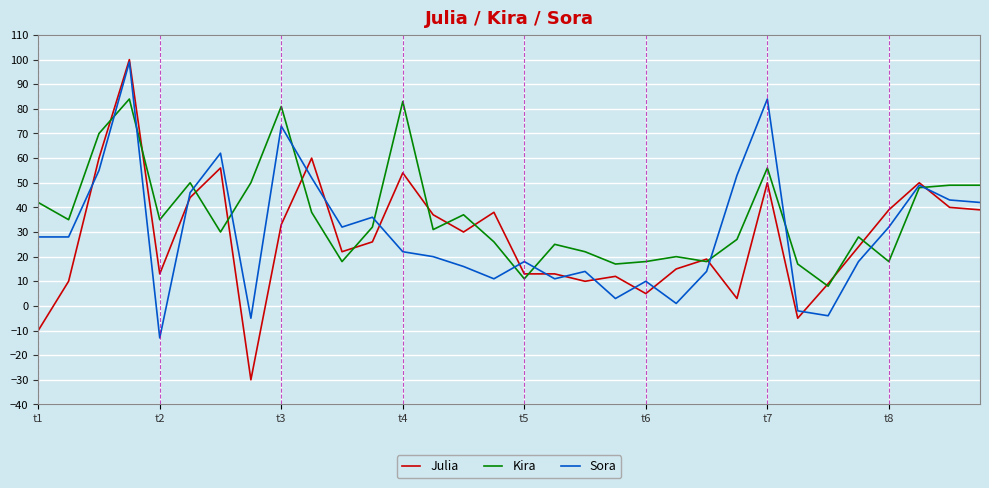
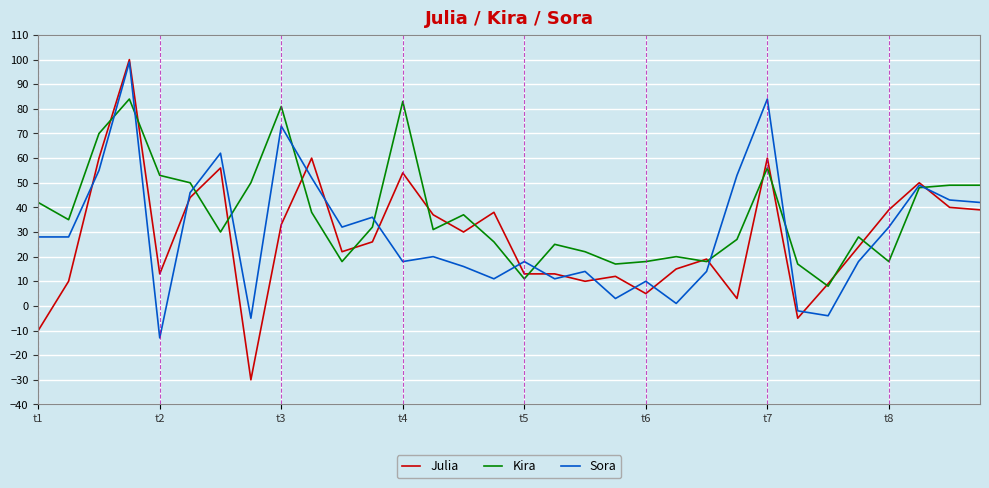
Kira, t2: 35 -> 53
Sora, t4: 22 -> 18
Julia, t7: 50 -> 60
